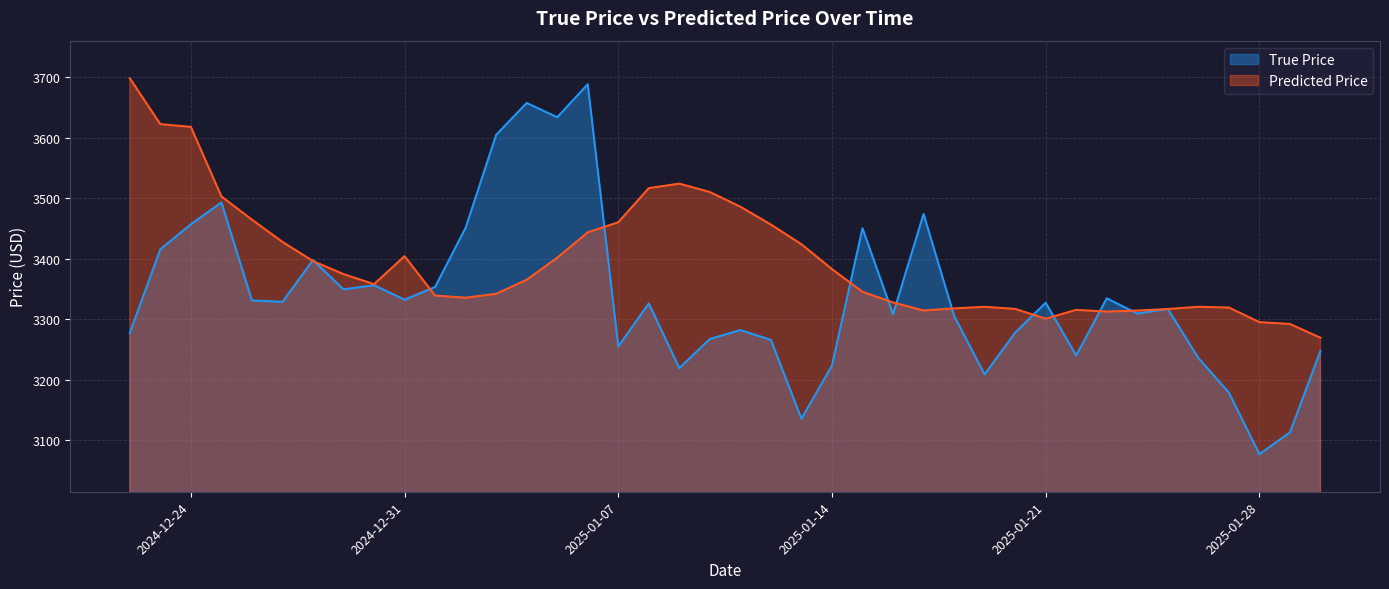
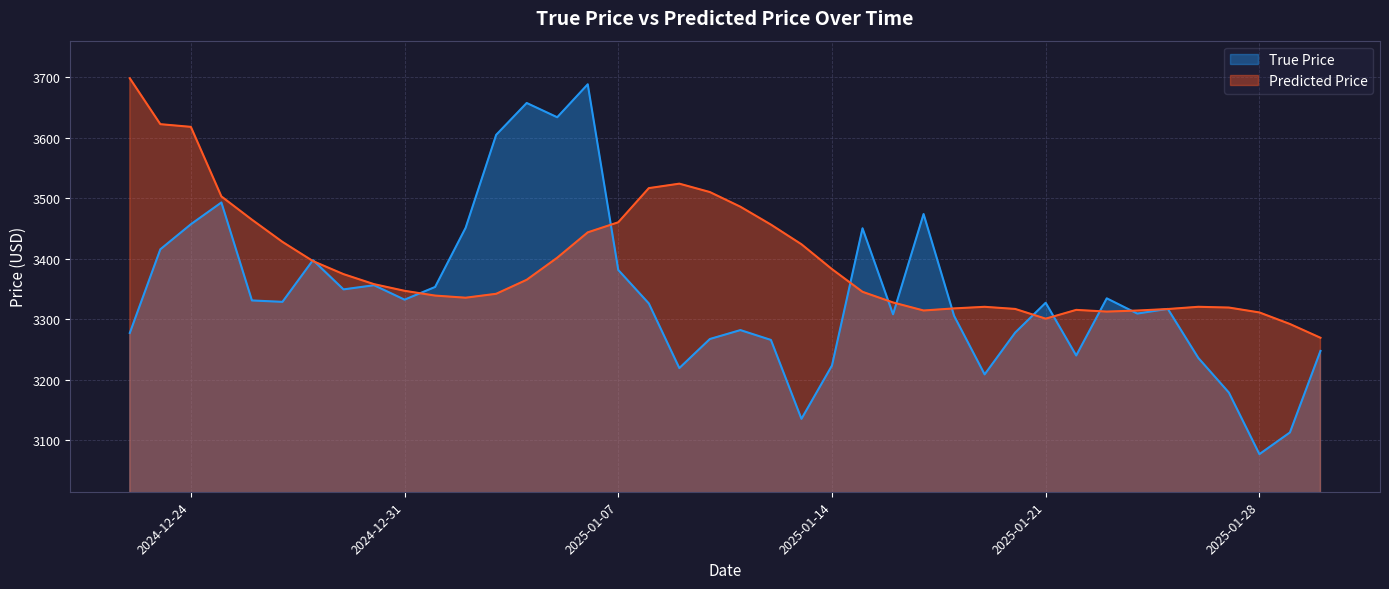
Predicted Price, 2024-12-31: 3400 -> 3350
True Price, 2025-01-07: 3260 -> 3380
Predicted Price, 2025-01-28: 3300 -> 3310
